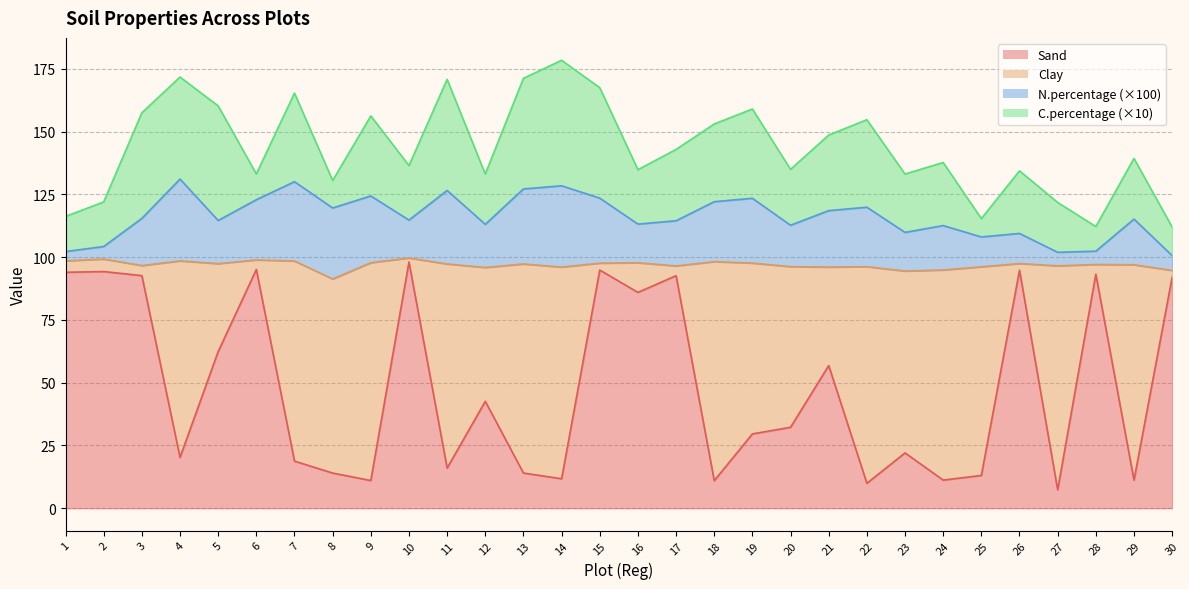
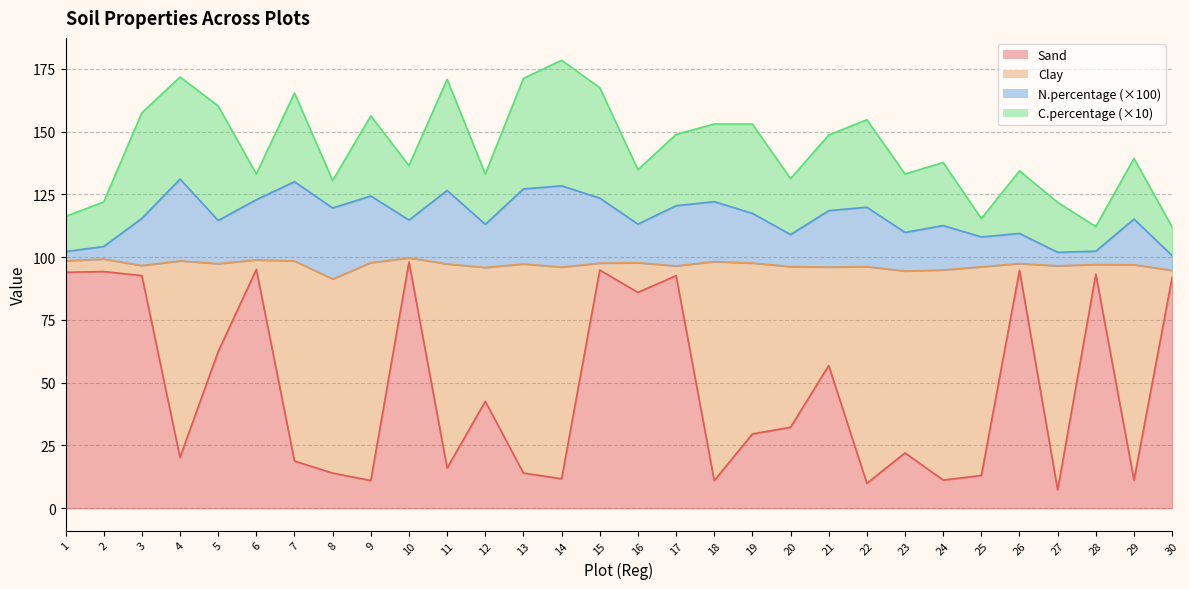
N.percentage (×100), 17: 18 -> 24
N.percentage (×100), 19: 26 -> 20
N.percentage (×100), 20: 17 -> 13
